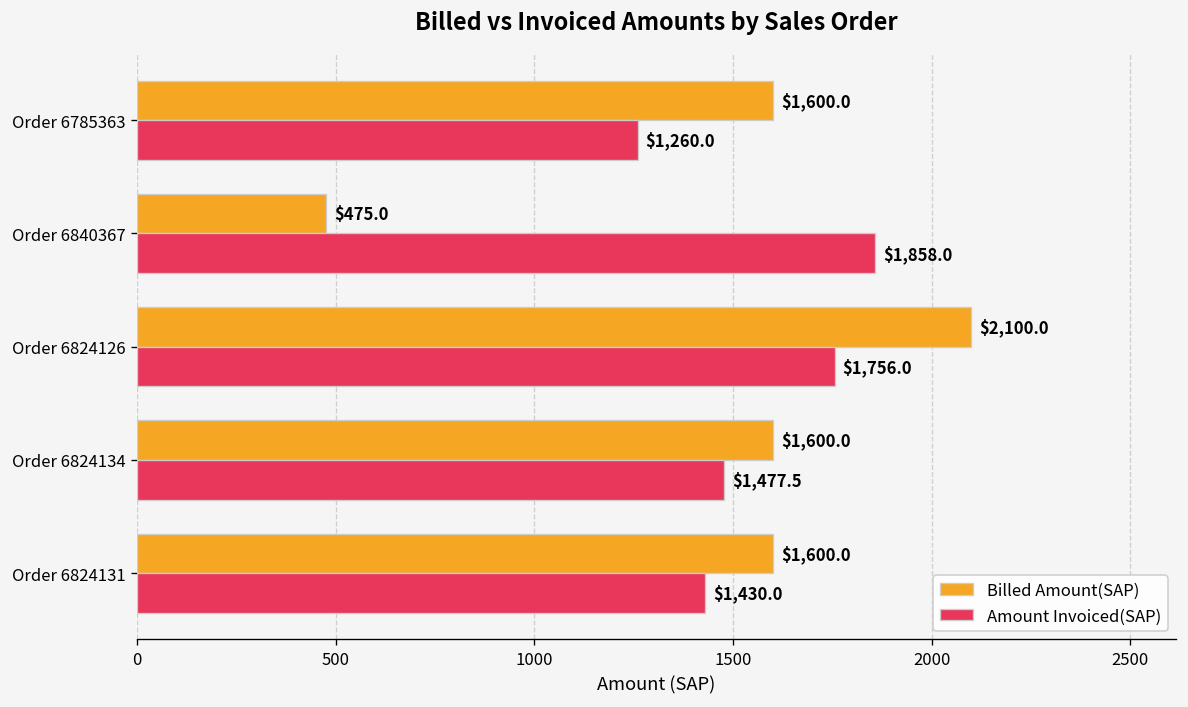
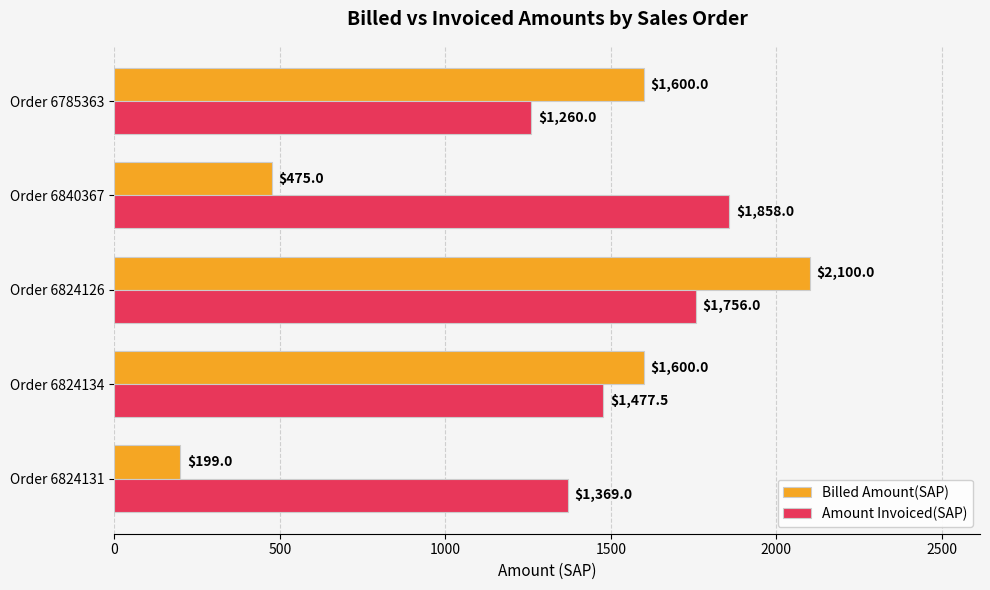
Billed Amount(SAP), Order 6824131: $1,600.0 -> $199.0
Amount Invoiced(SAP), Order 6824131: $1,430.0 -> $1,369.0
